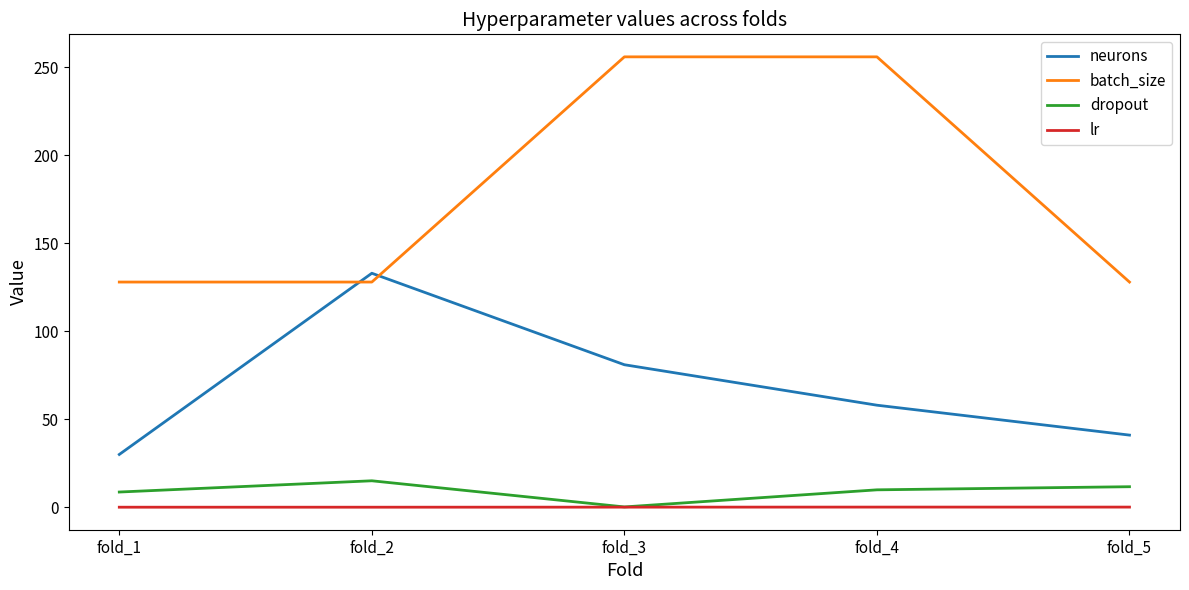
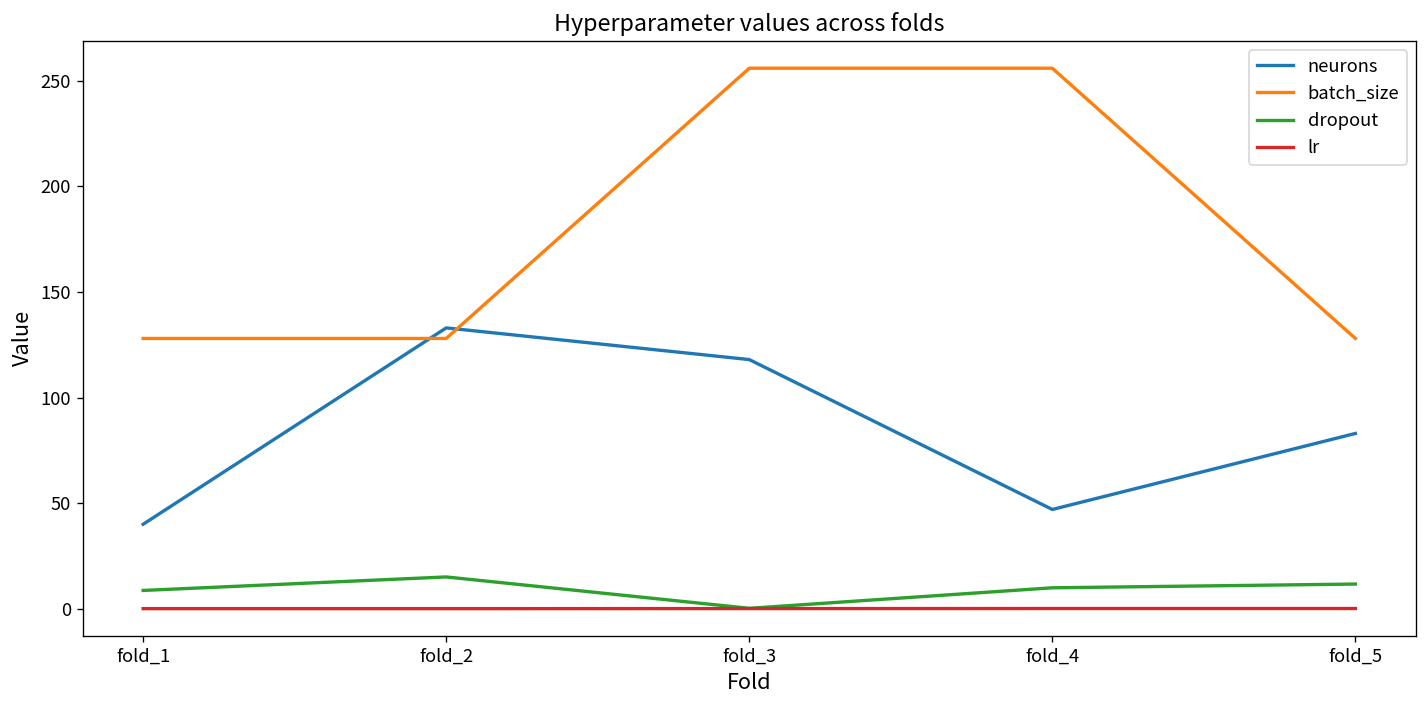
neurons, fold_1: 30 -> 40
neurons, fold_3: 81 -> 118
neurons, fold_4: 58 -> 47
neurons, fold_5: 41 -> 83
